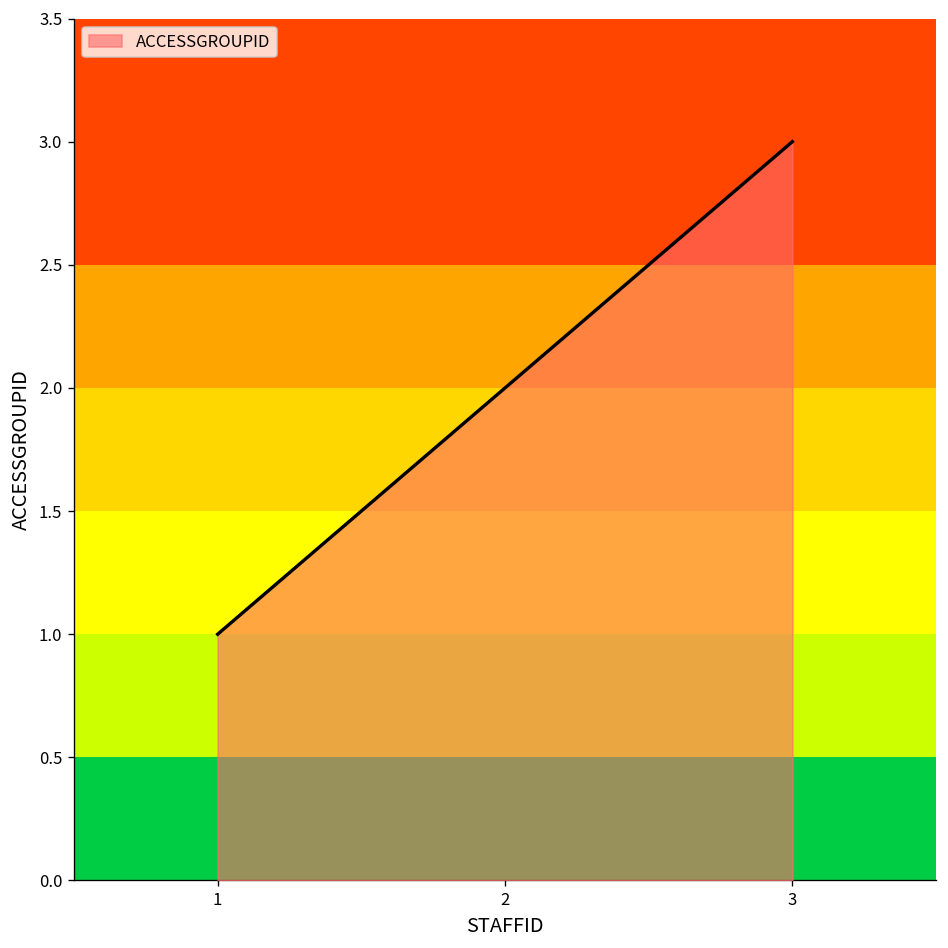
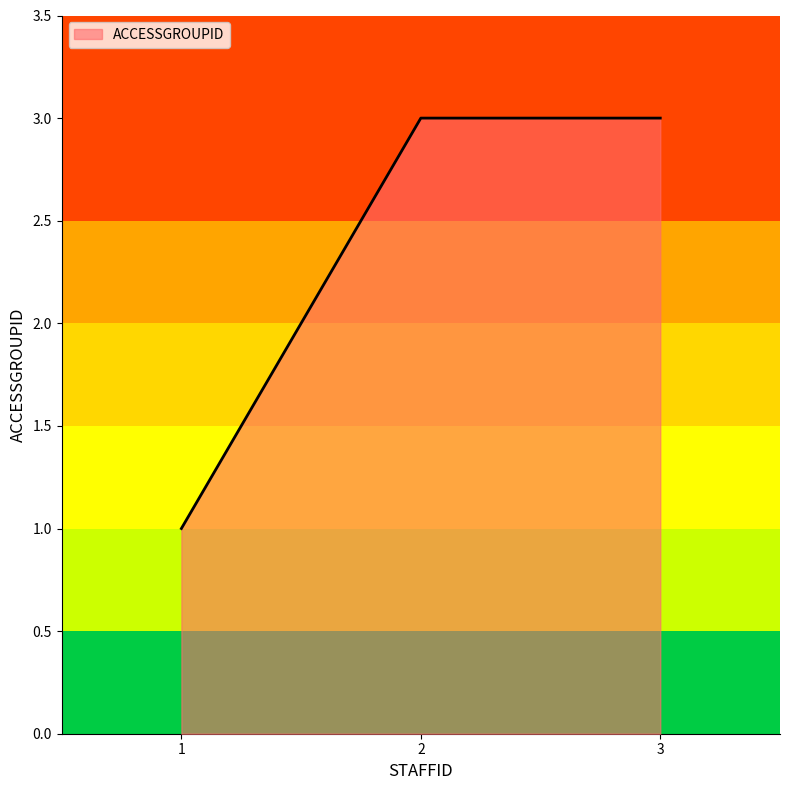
2: 2 -> 3
